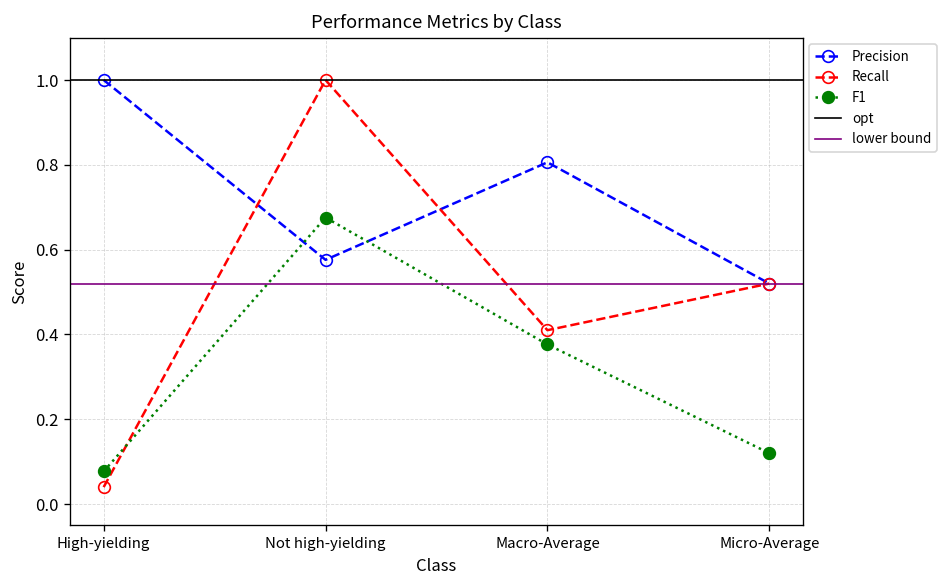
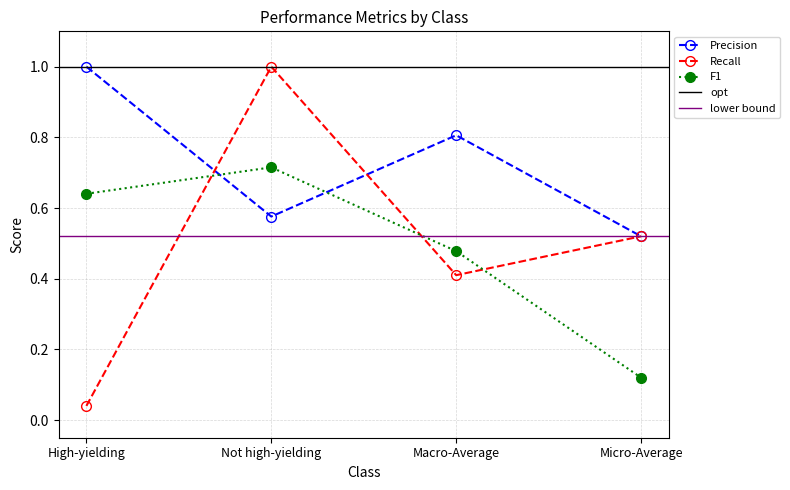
F1, High-yielding: 0.08 -> 0.64
F1, Not high-yielding: 0.68 -> 0.72
F1, Macro-Average: 0.38 -> 0.48
